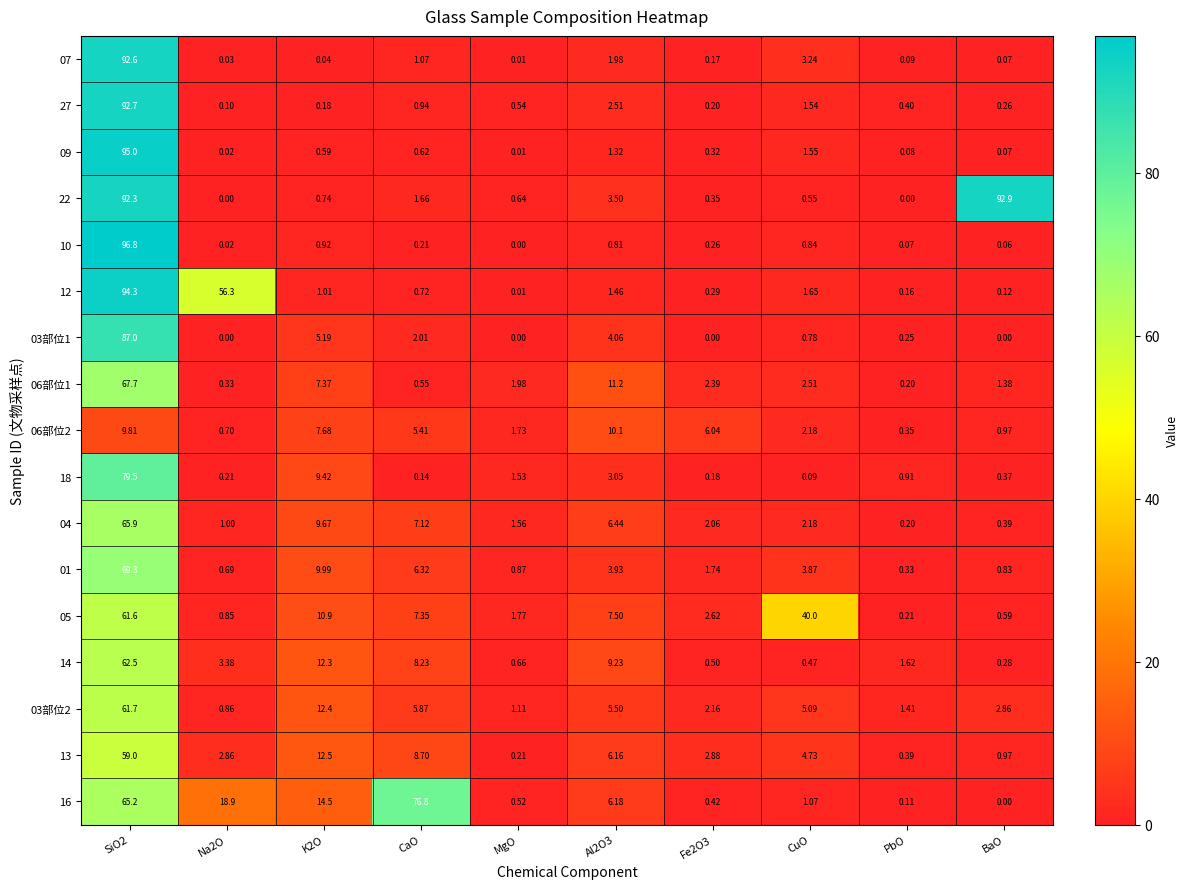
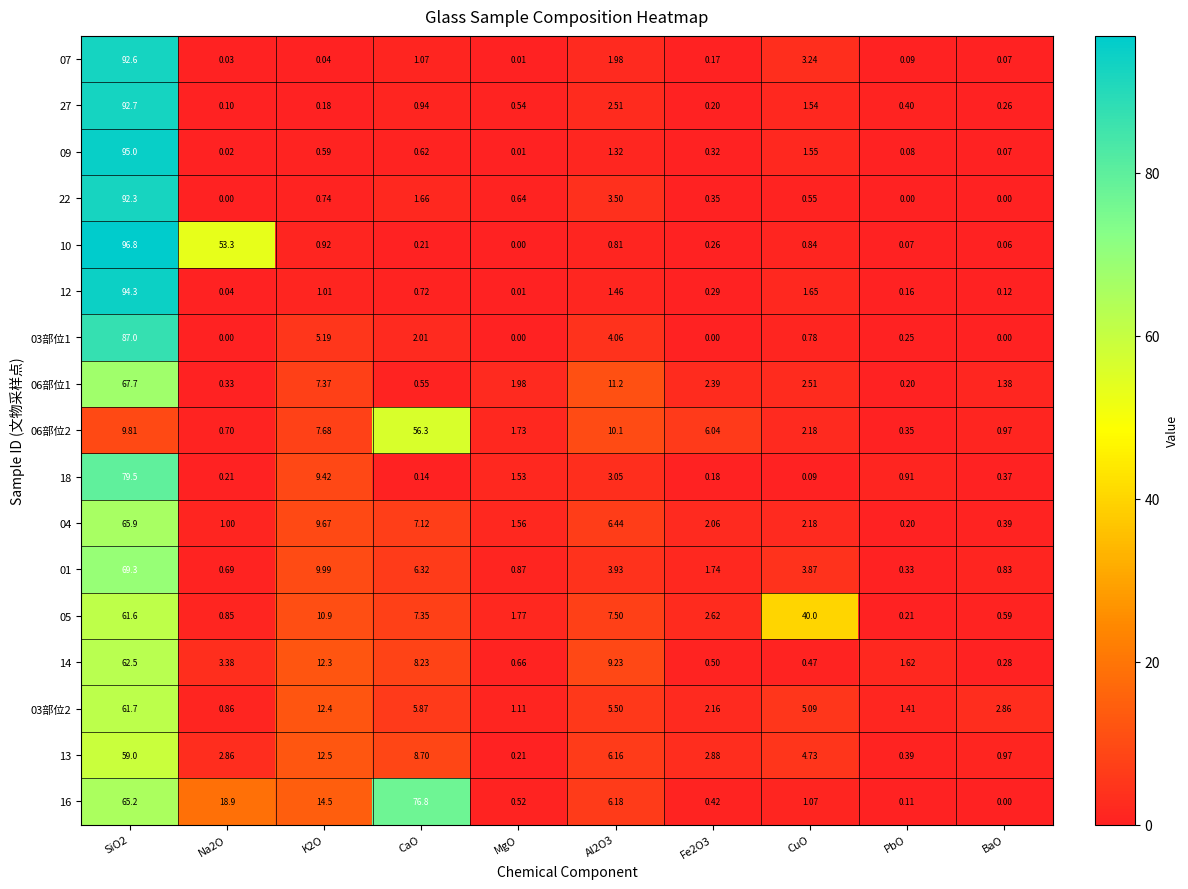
22, BaO: 92.9 -> 0.00
10, Na2O: 0.02 -> 53.3
12, Na2O: 56.3 -> 0.04
06部位2, CaO: 5.41 -> 56.3
